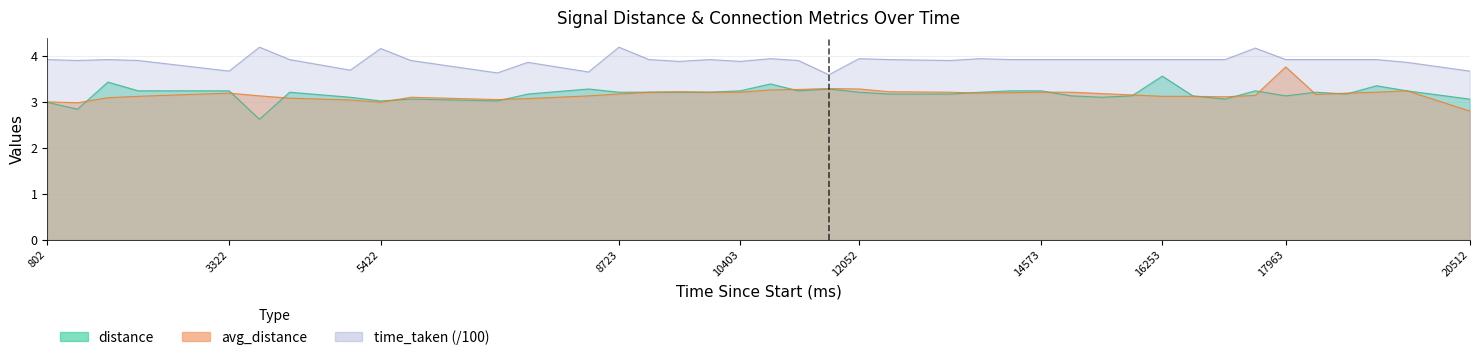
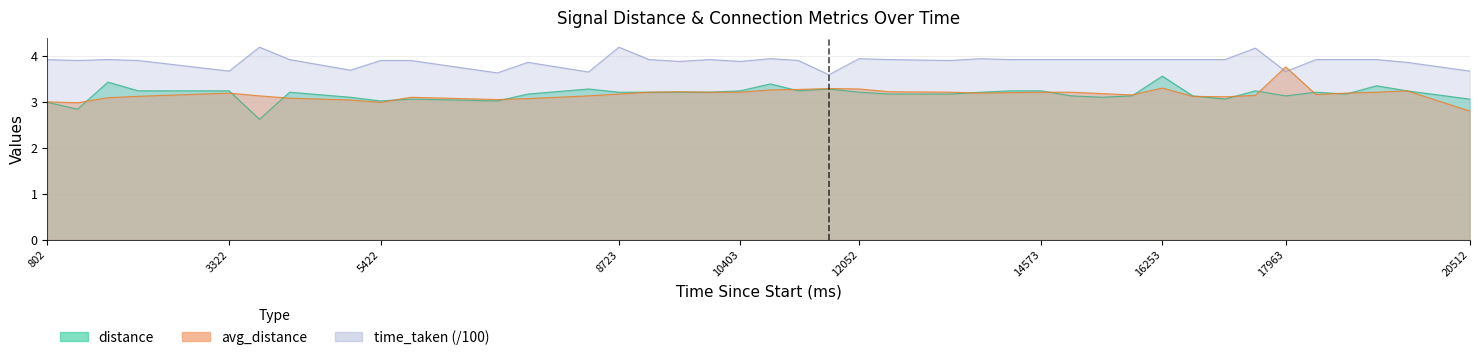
time_taken (/100), 5422: 4.2 -> 3.9
avg_distance, 16253: 3.1 -> 3.3
time_taken (/100), 17963: 3.9 -> 3.7
